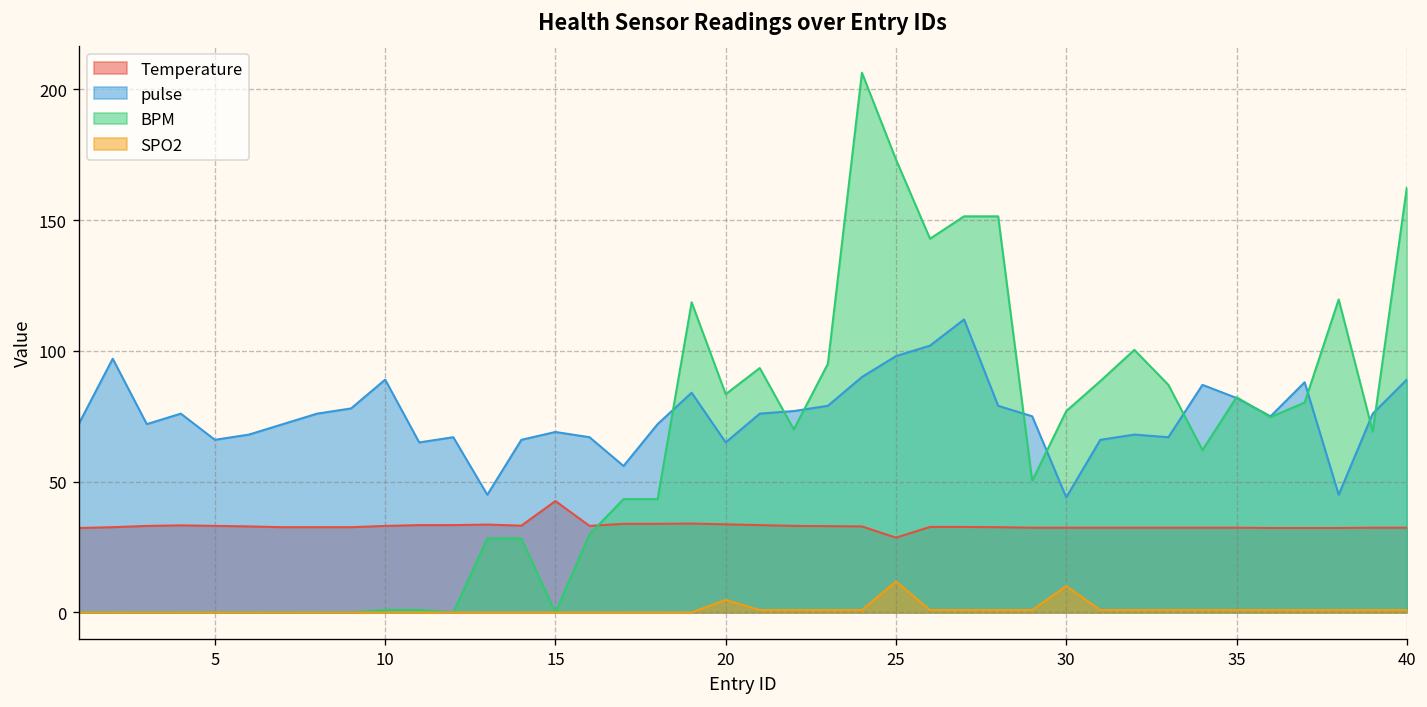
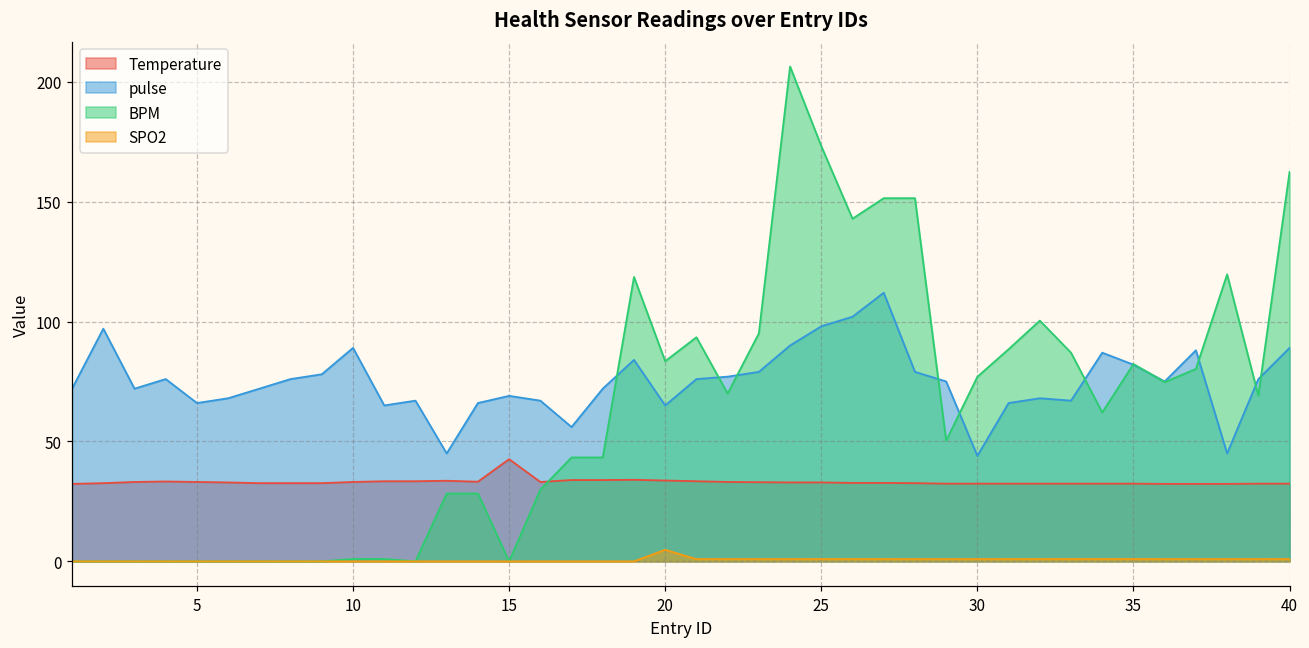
Temperature, 25: 29 -> 33
SPO2, 25: 12 -> 1
SPO2, 30: 10 -> 1
